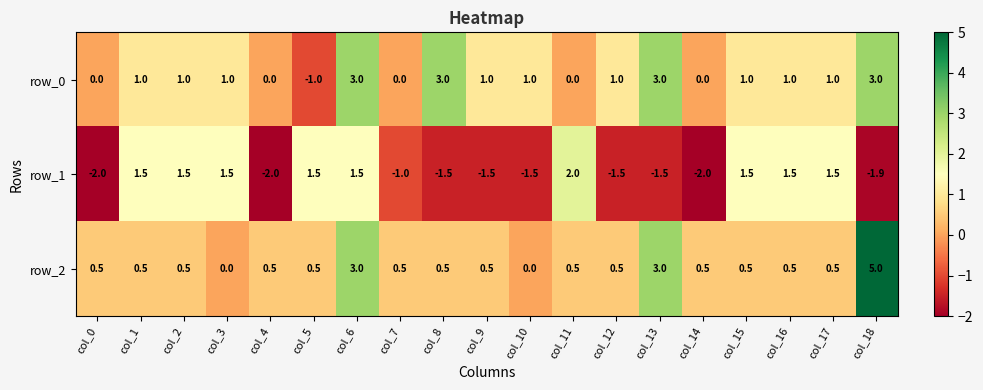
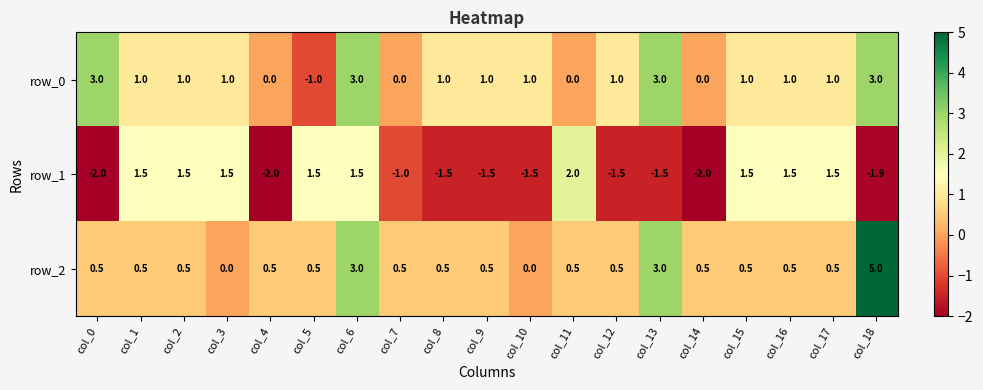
row_0, col_0: 0.0 -> 3.0
row_0, col_8: 3.0 -> 1.0
